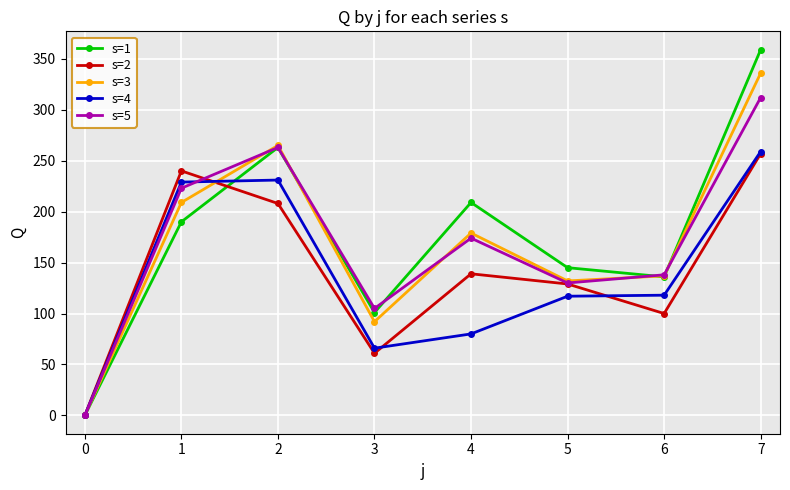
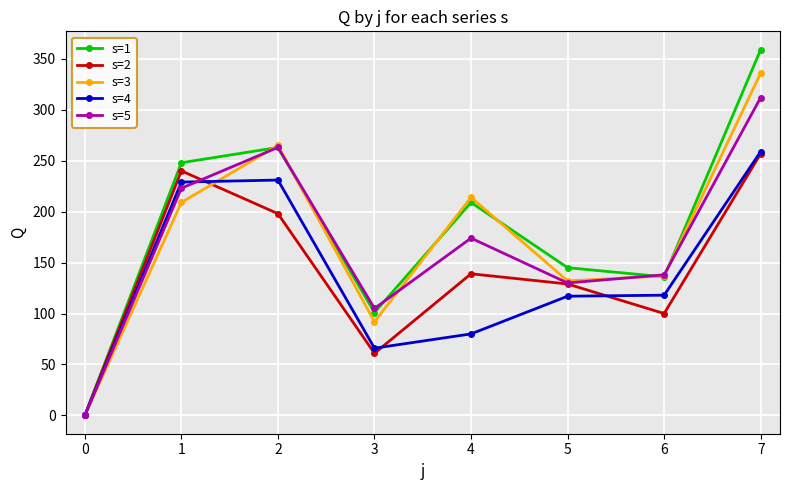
s=1, 1: 190 -> 248
s=2, 2: 208 -> 198
s=3, 4: 179 -> 214
